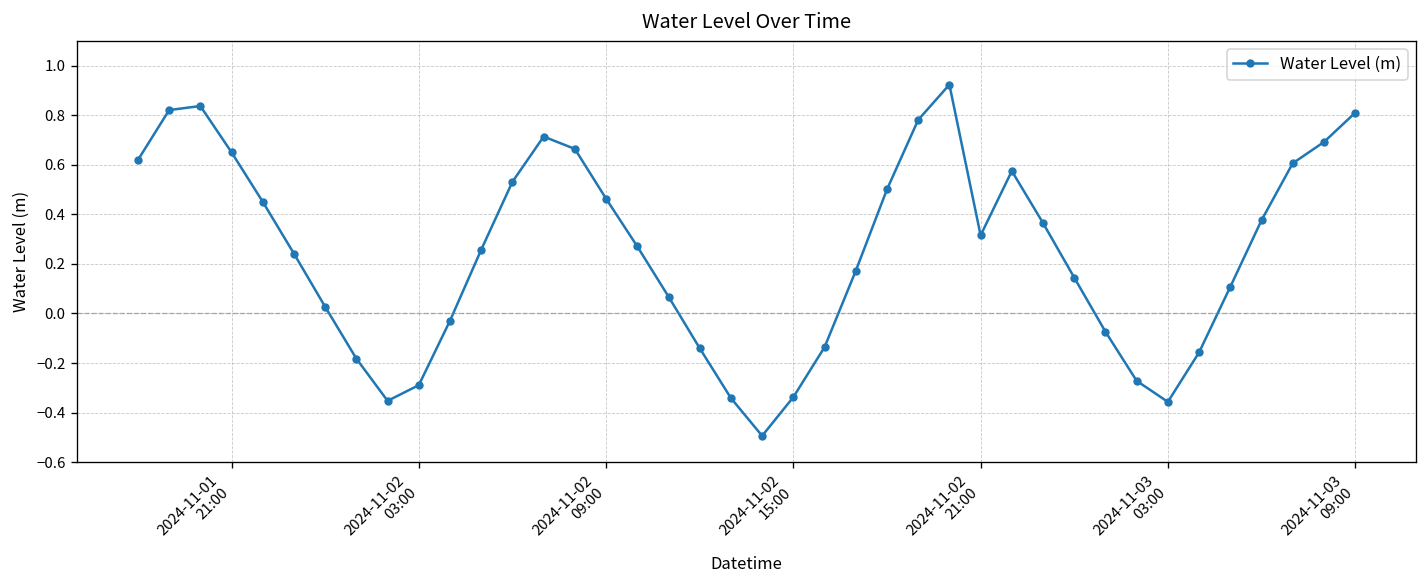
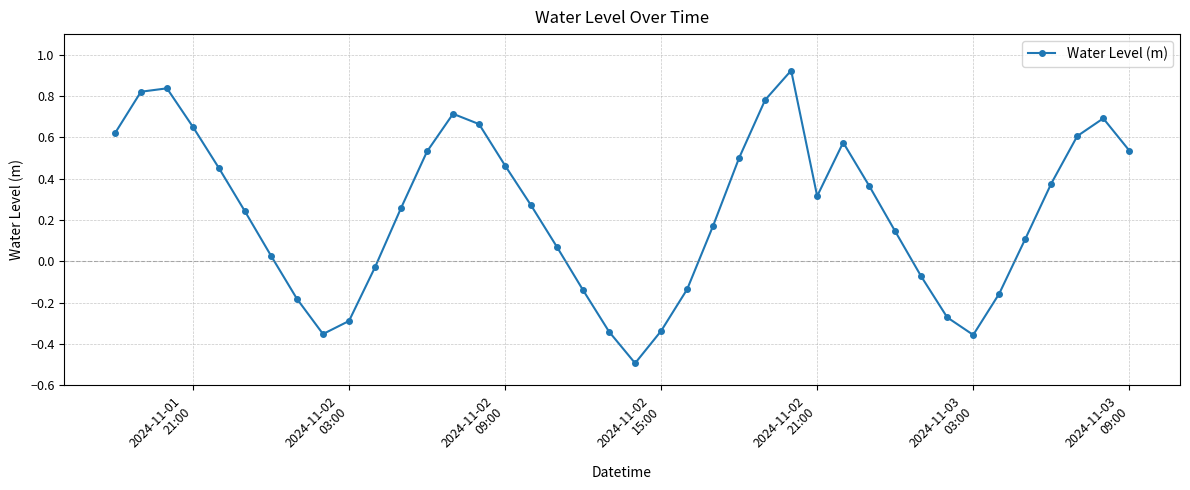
2024-11-03 09:00: 0.81 -> 0.54
